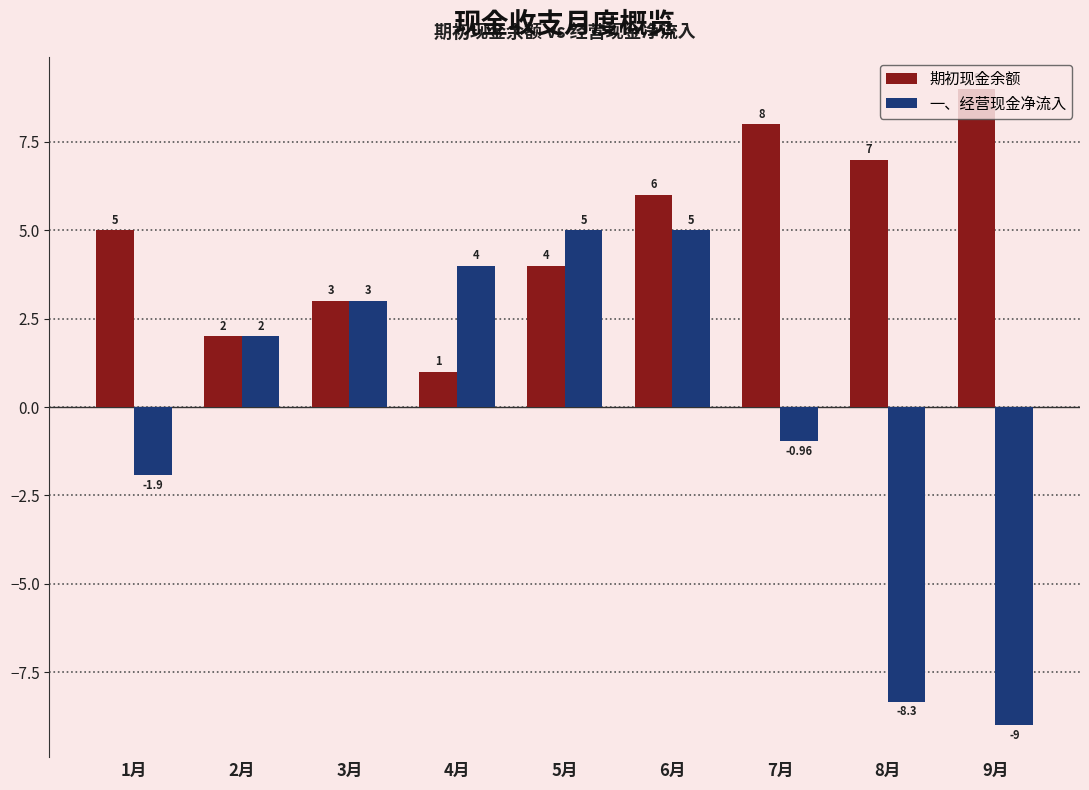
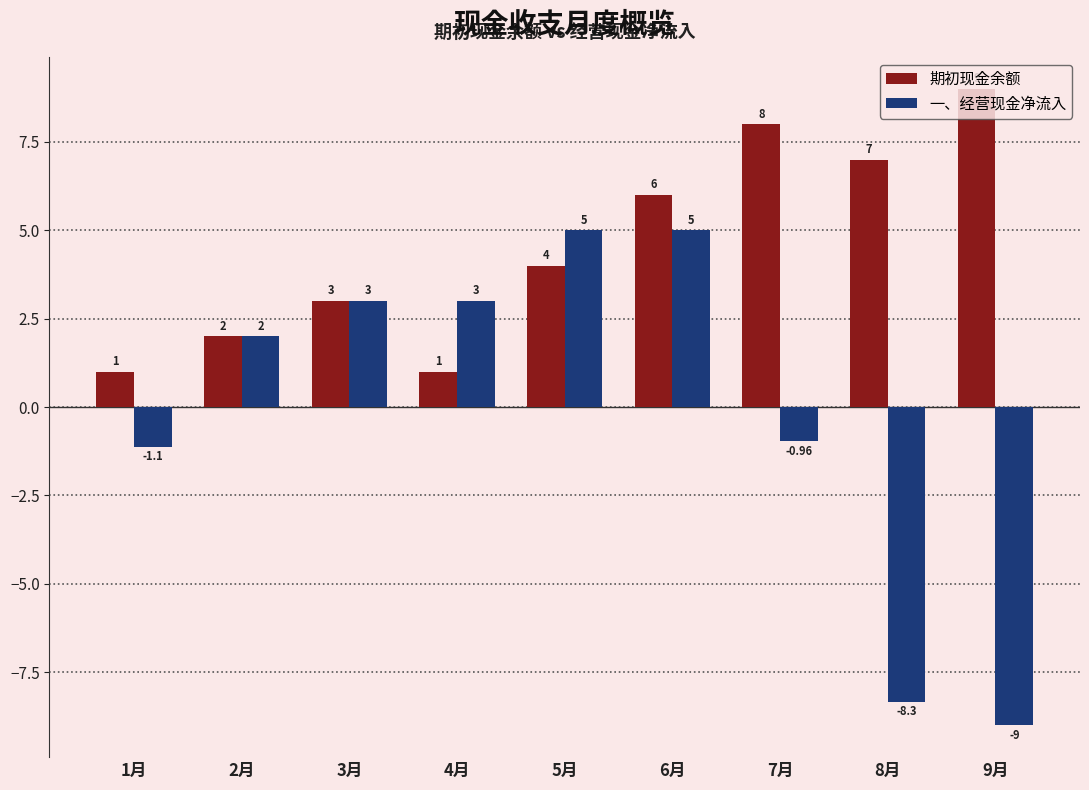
期初现金余额, 1月: 5 -> 1
一、经营现金净流入, 1月: -1.9 -> -1.1
一、经营现金净流入, 4月: 4 -> 3
